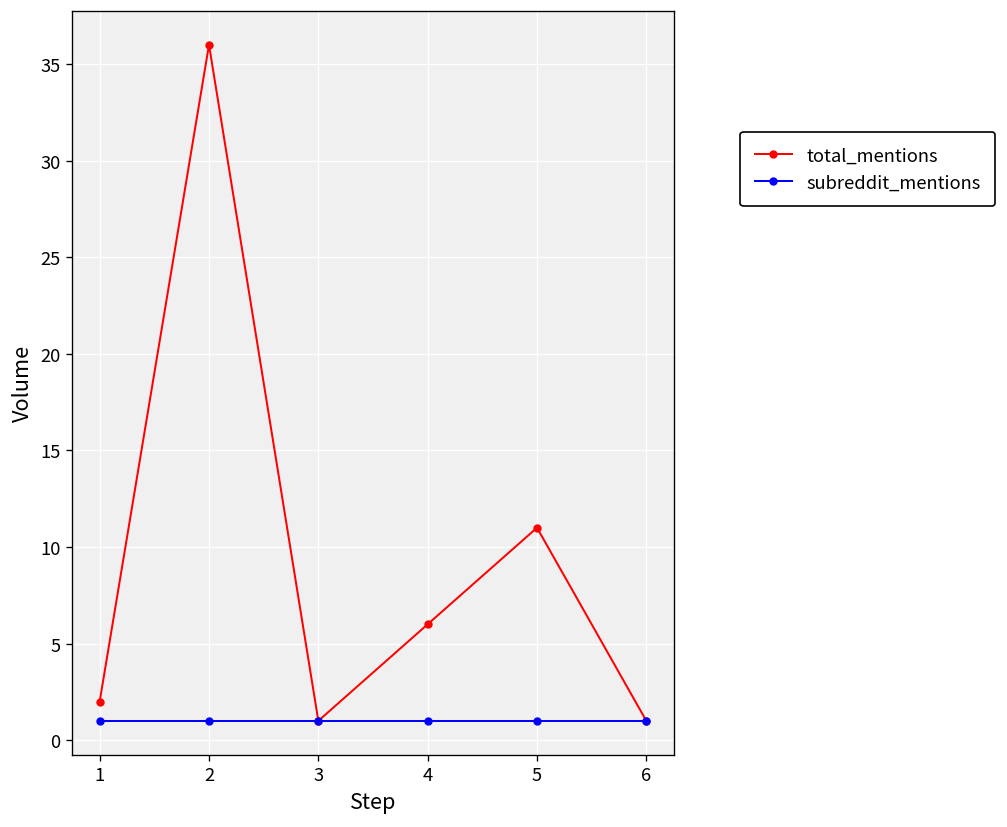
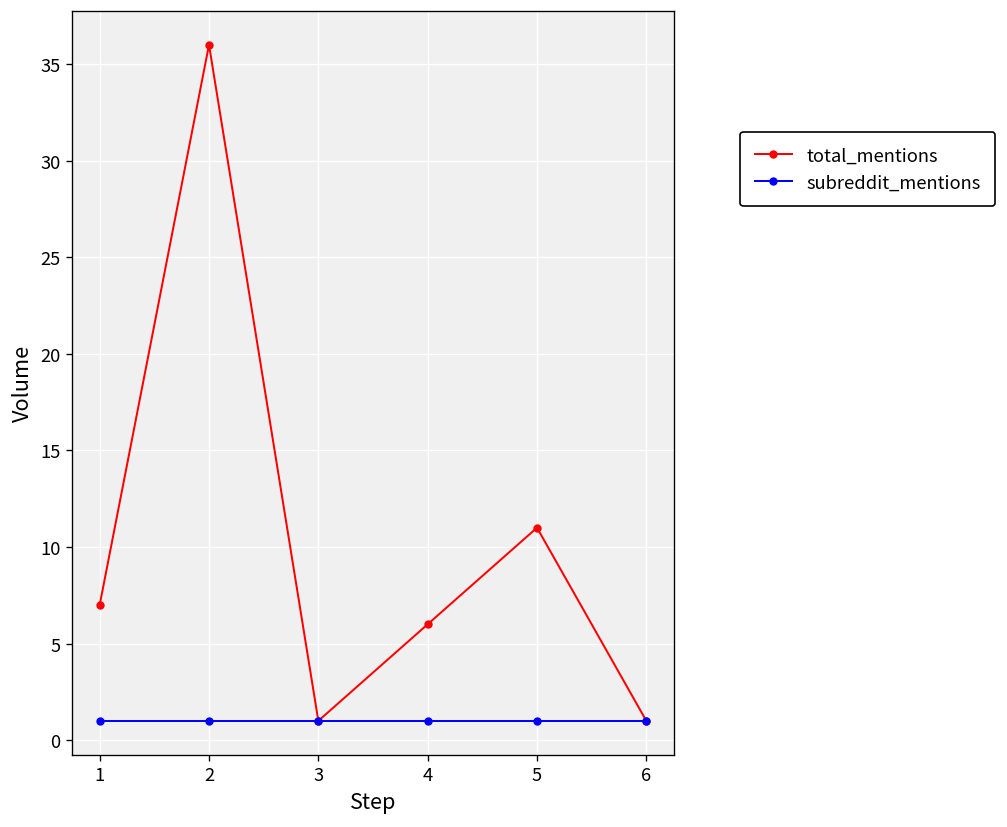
total_mentions, 1: 2 -> 7
